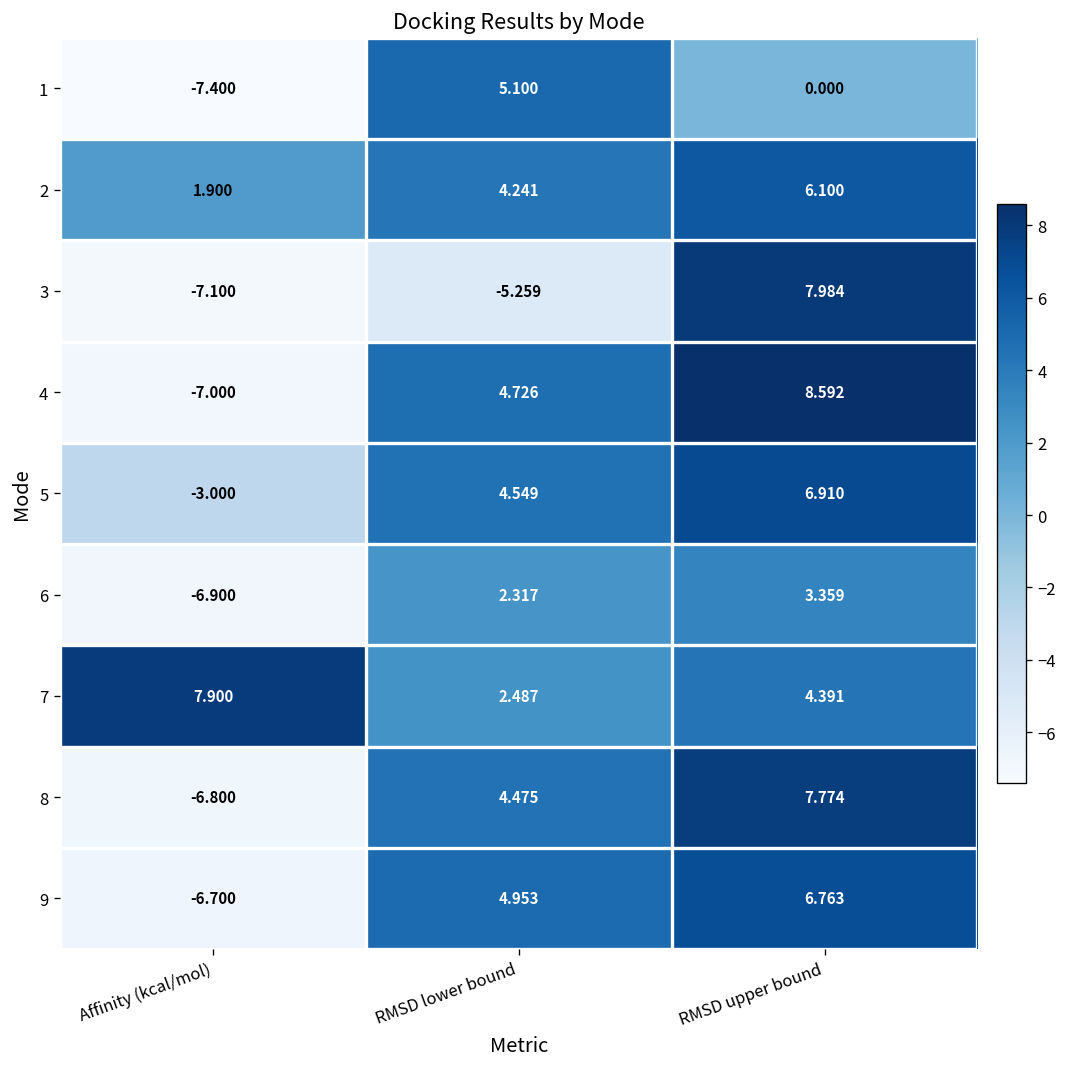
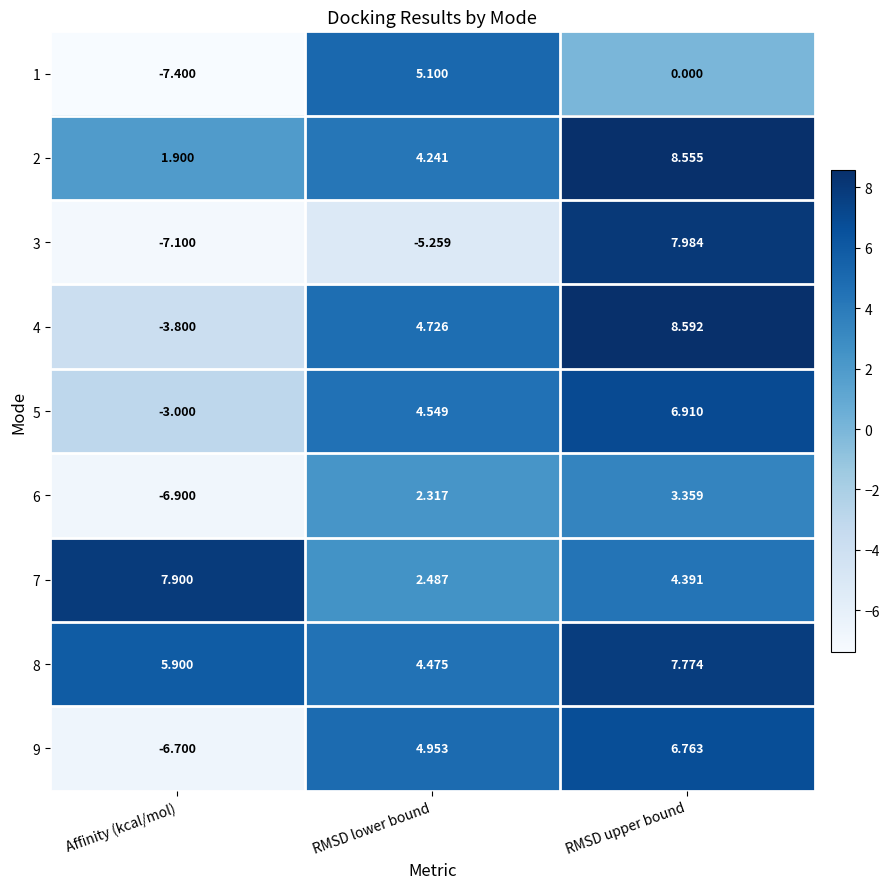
2, RMSD upper bound: 6.100 -> 8.555
4, Affinity (kcal/mol): -7.000 -> -3.800
8, Affinity (kcal/mol): -6.800 -> 5.900
